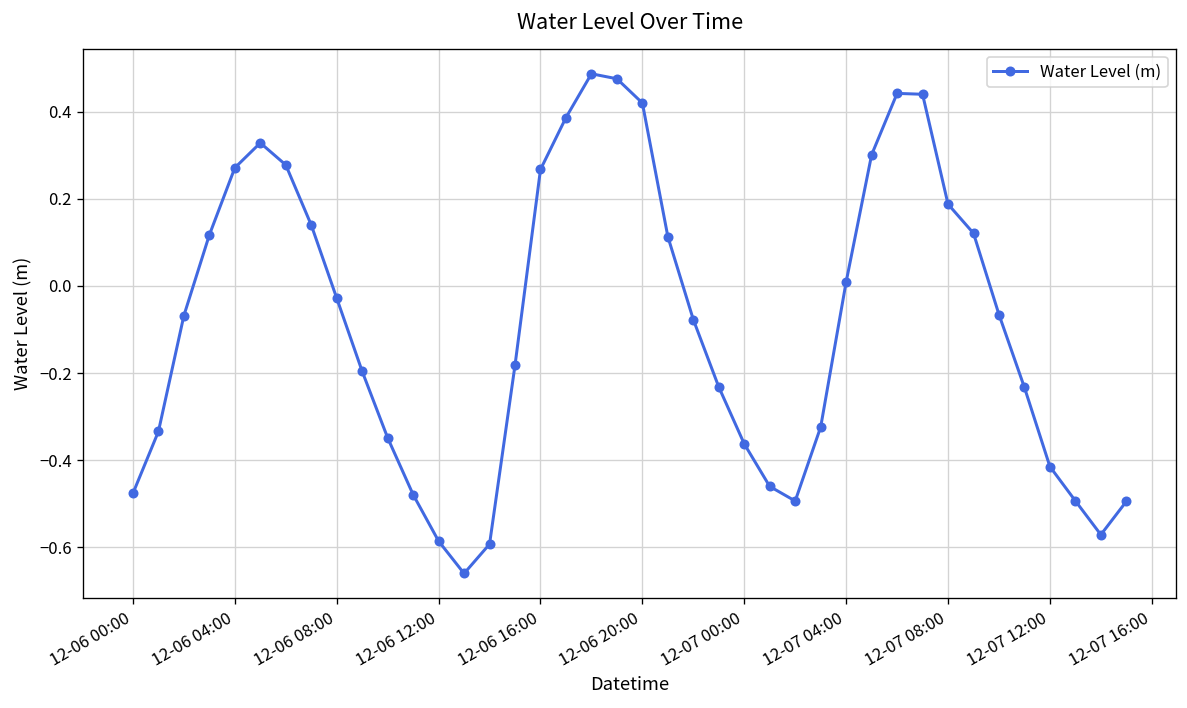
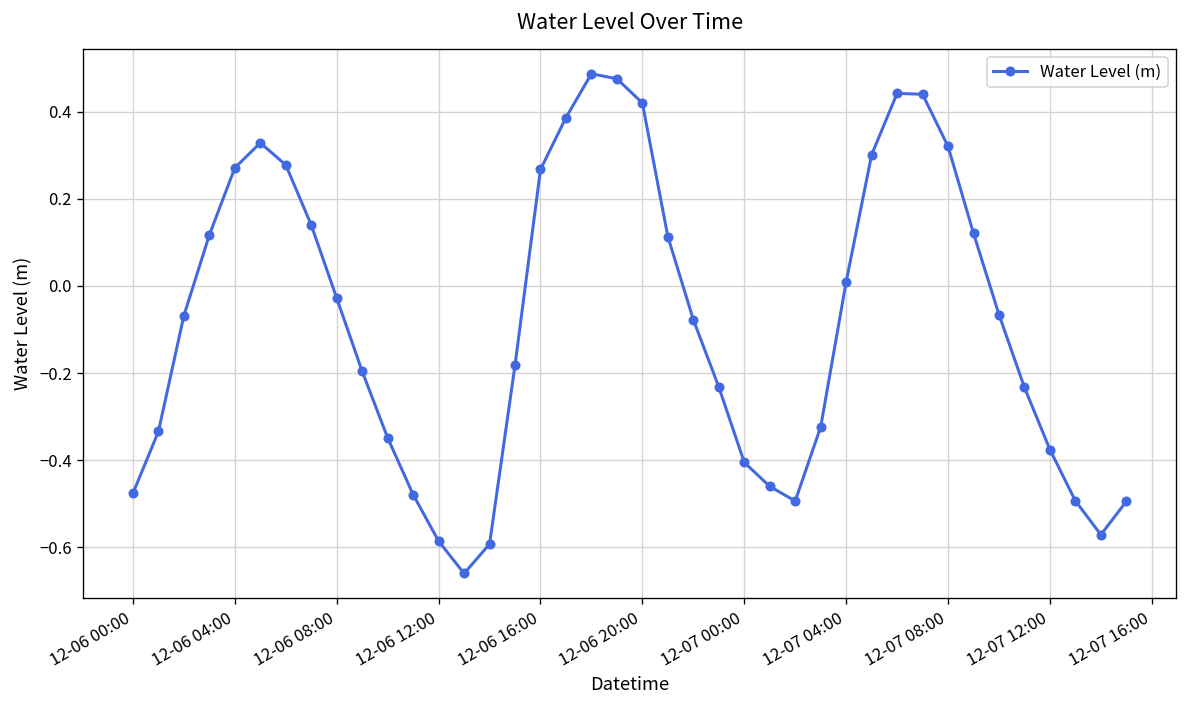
12-07 00:00: -0.36 -> -0.41
12-07 08:00: 0.19 -> 0.32
12-07 12:00: -0.41 -> -0.38
